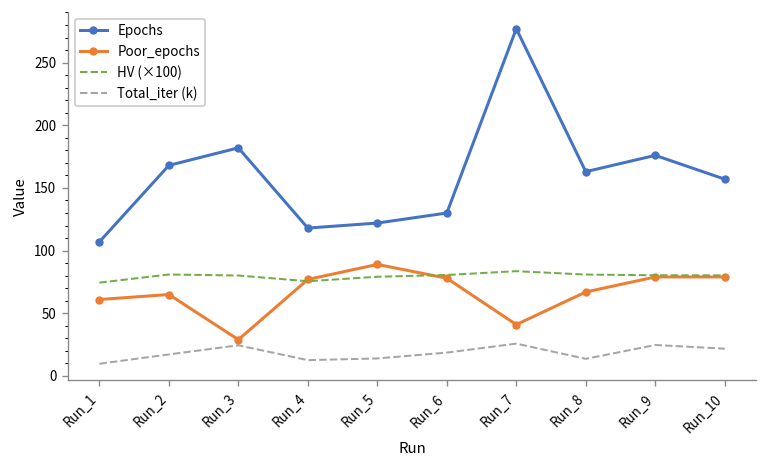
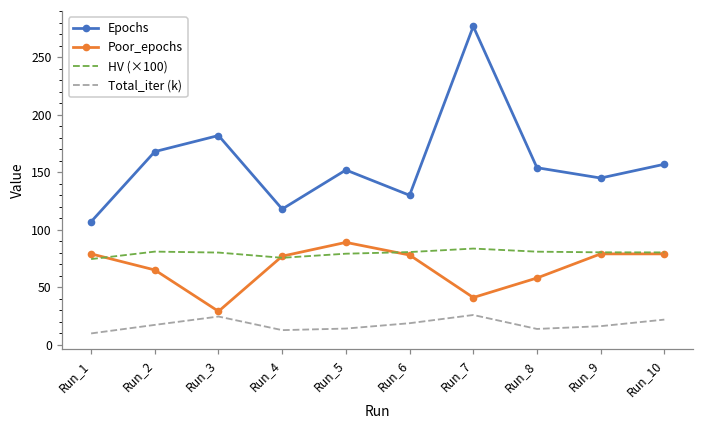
Poor_epochs, Run_1: 61 -> 79
Epochs, Run_5: 122 -> 152
Epochs, Run_8: 163 -> 154
Poor_epochs, Run_8: 67 -> 58
Epochs, Run_9: 176 -> 145
Total_iter (k), Run_9: 25 -> 16
